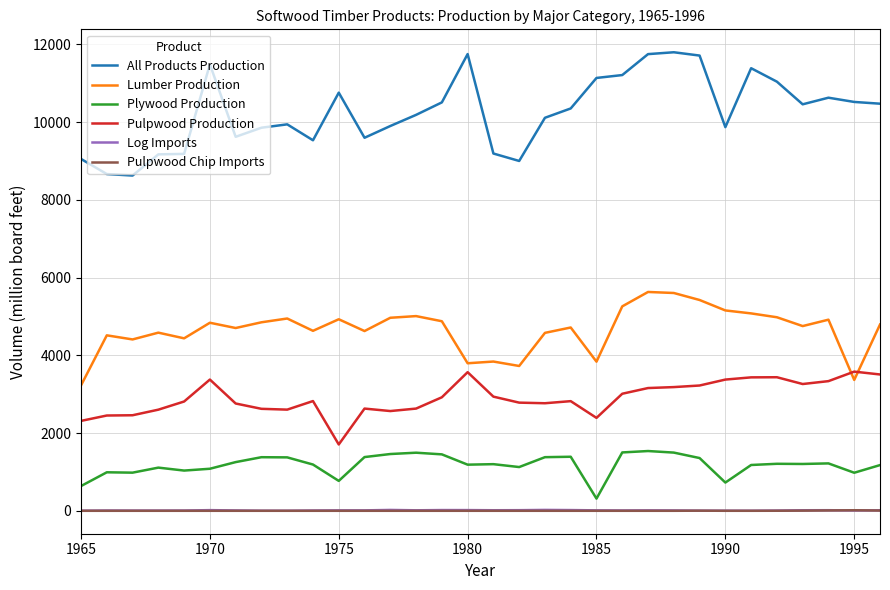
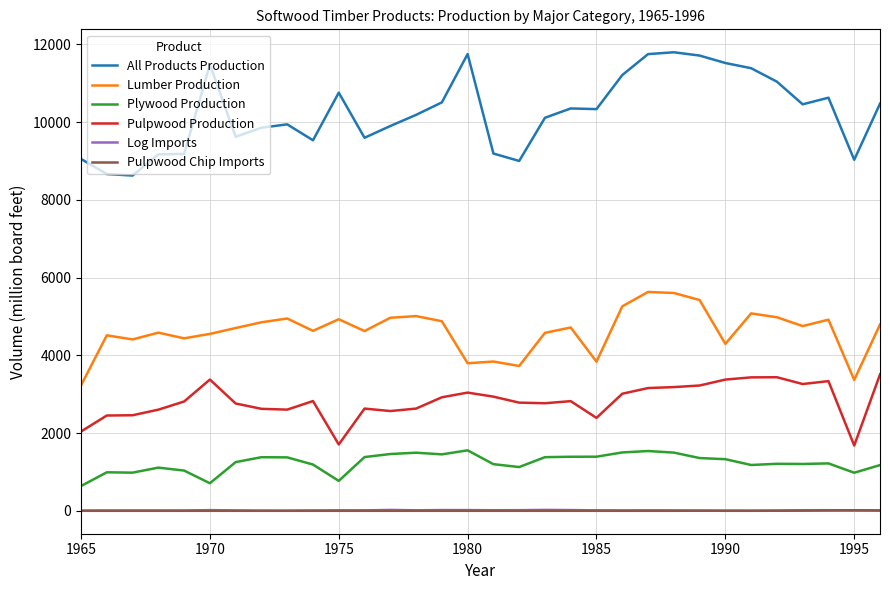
Pulpwood Production, 1965: 2300 -> 2000
Lumber Production, 1970: 4800 -> 4600
Plywood Production, 1970: 1100 -> 700
Plywood Production, 1980: 1200 -> 1600
Pulpwood Production, 1980: 3600 -> 3000
All Products Production, 1985: 11100 -> 10300
Plywood Production, 1985: 300 -> 1400
All Products Production, 1990: 9900 -> 11500
Lumber Production, 1990: 5200 -> 4300
Plywood Production, 1990: 700 -> 1300
All Products Production, 1995: 10500 -> 9000
Pulpwood Production, 1995: 3600 -> 1700
